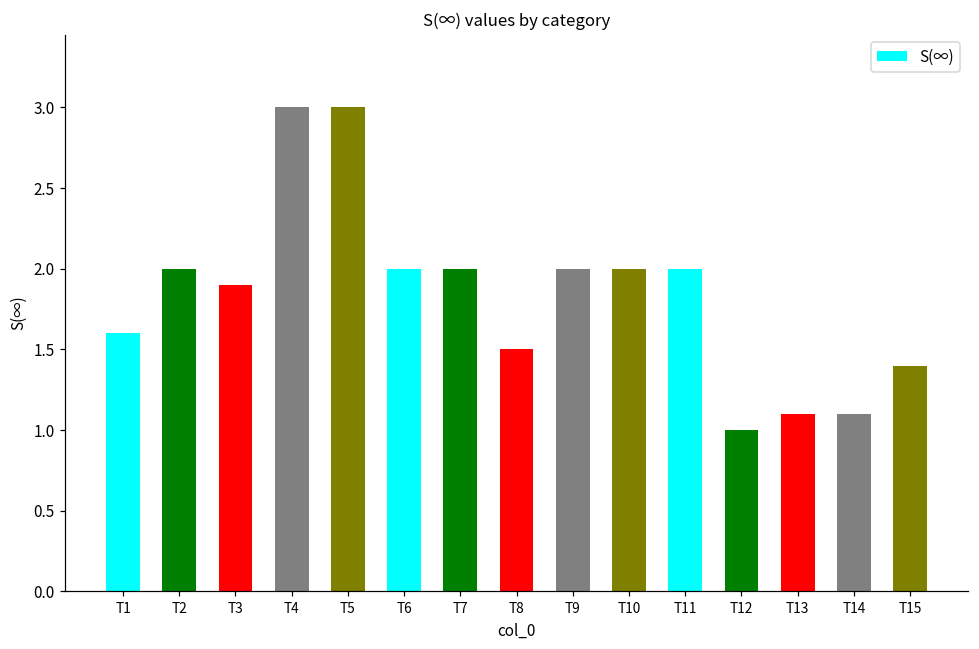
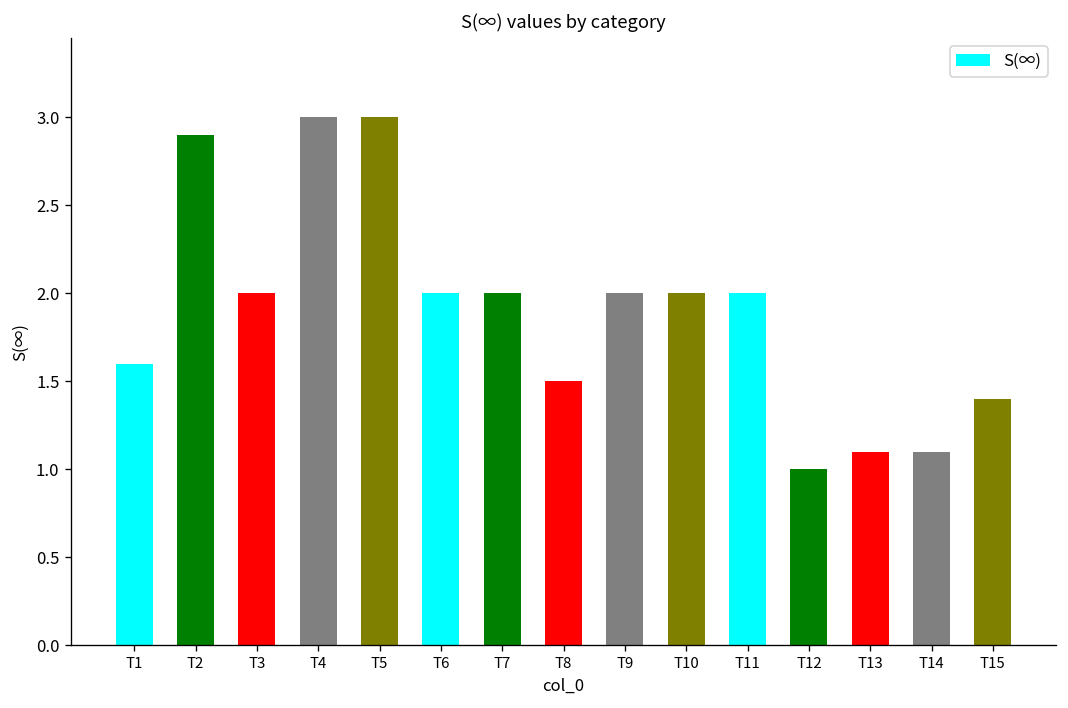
T2: 2.0 -> 2.9
T3: 1.9 -> 2.0
